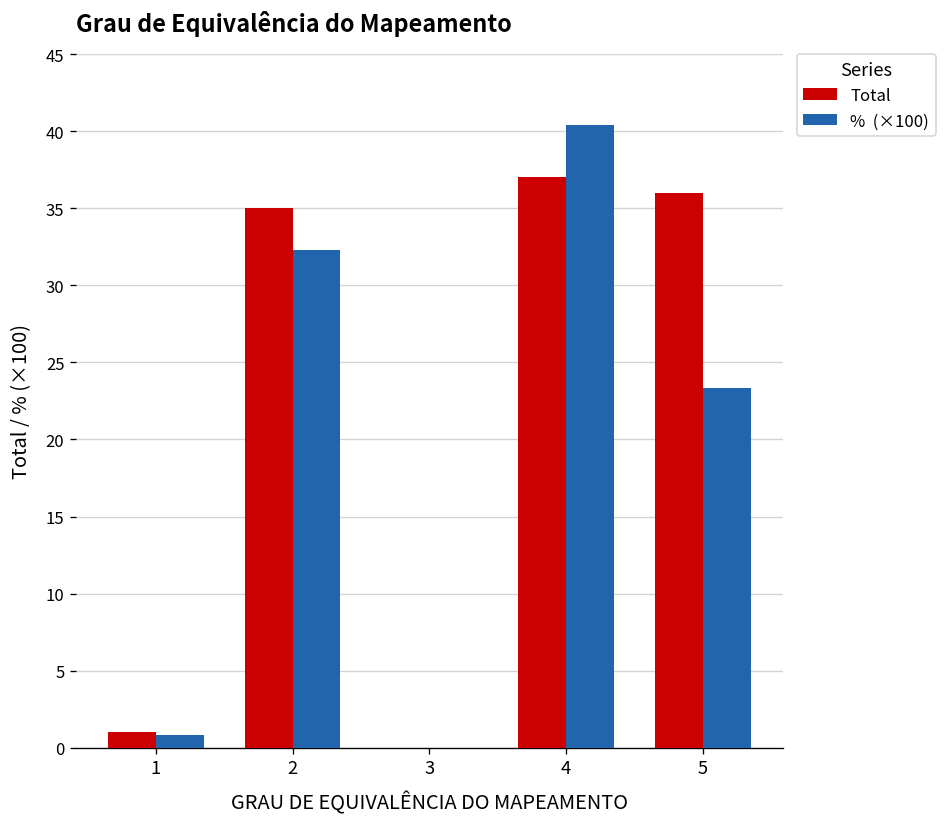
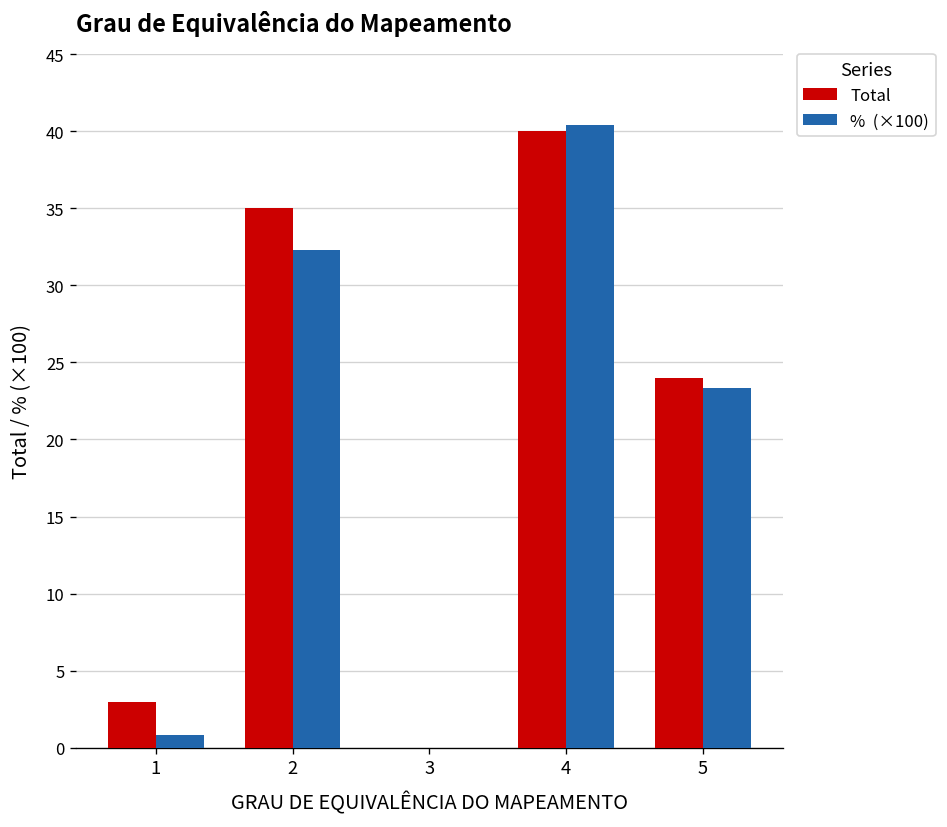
Total, 1: 1 -> 3
Total, 4: 37 -> 40
Total, 5: 36 -> 24
